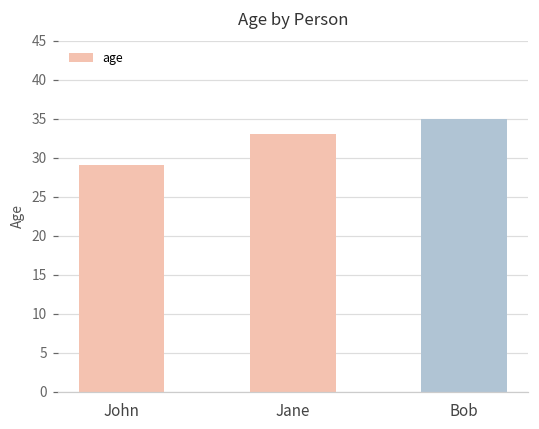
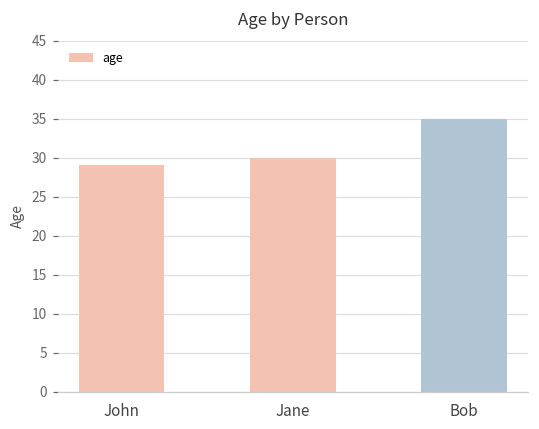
Jane: 33 -> 30
